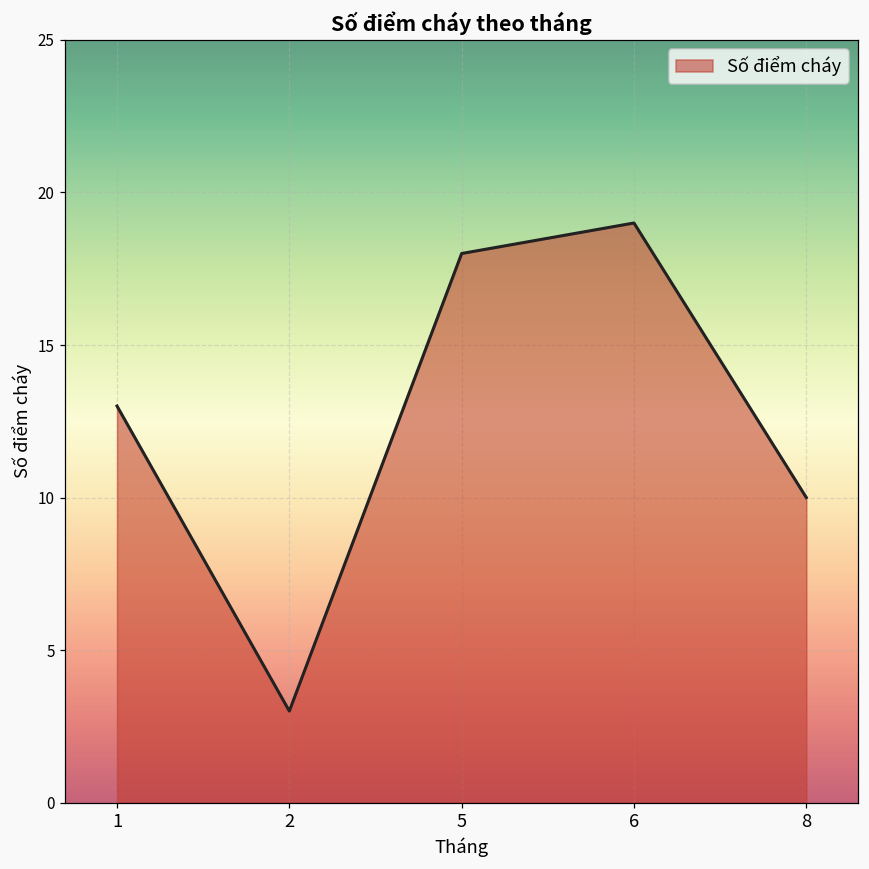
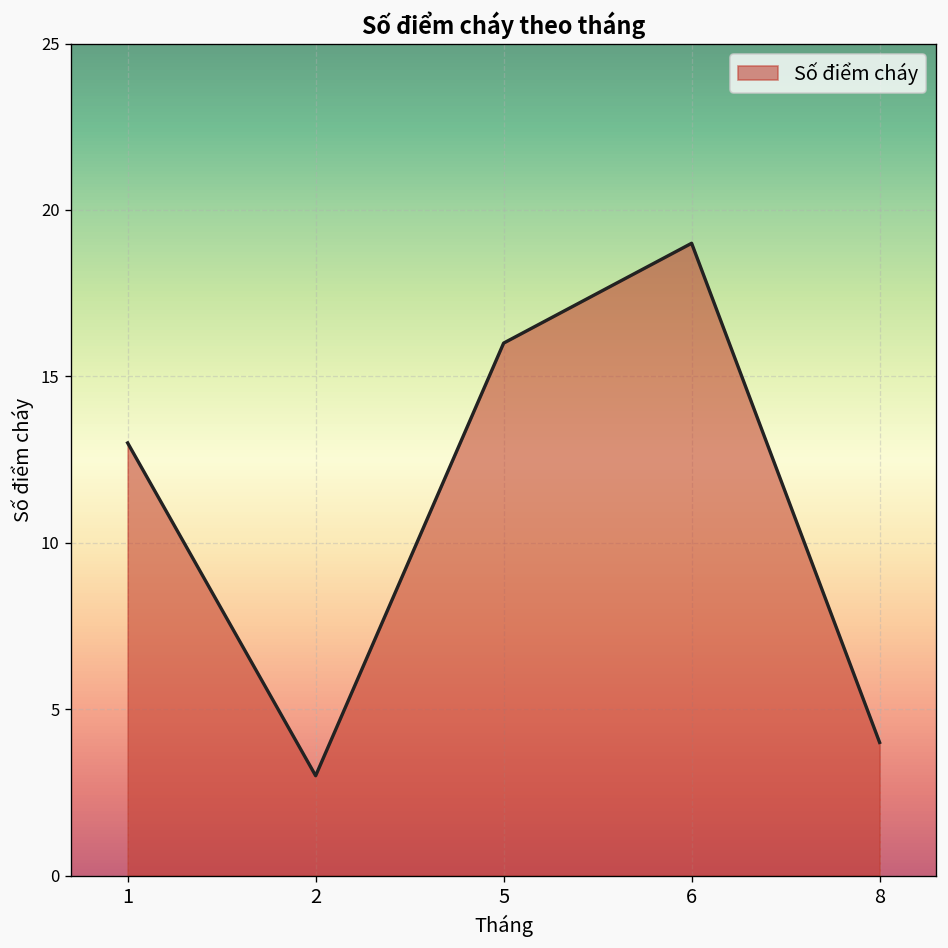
5: 18 -> 16
8: 10 -> 4
